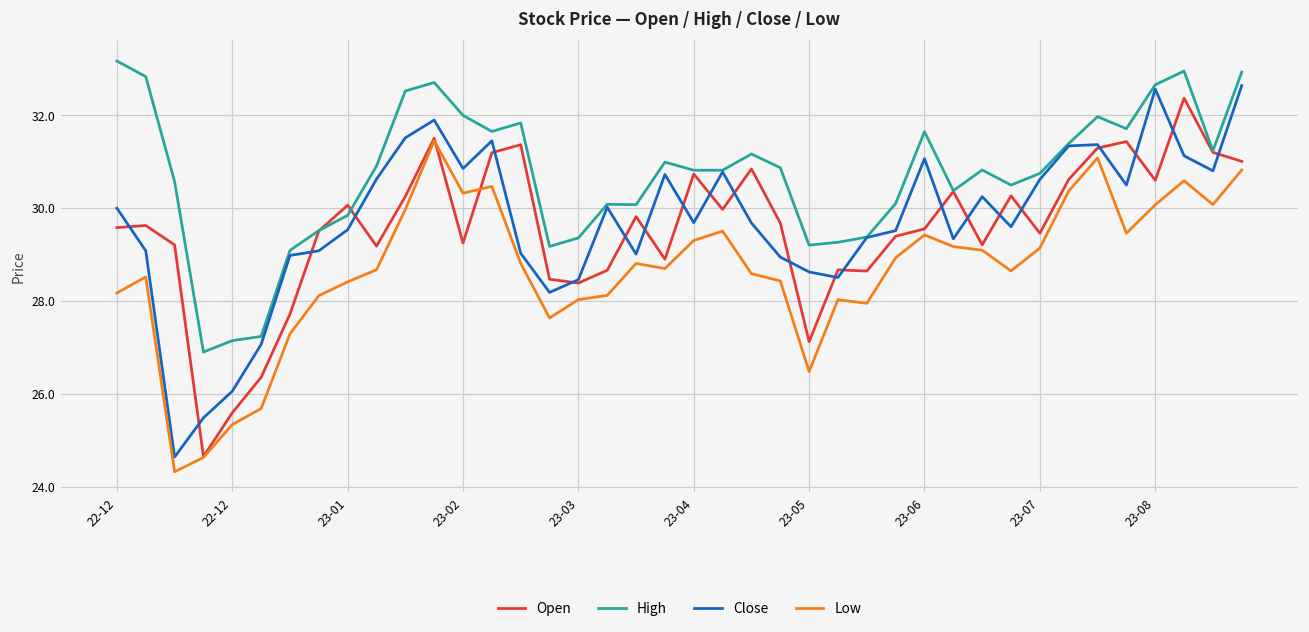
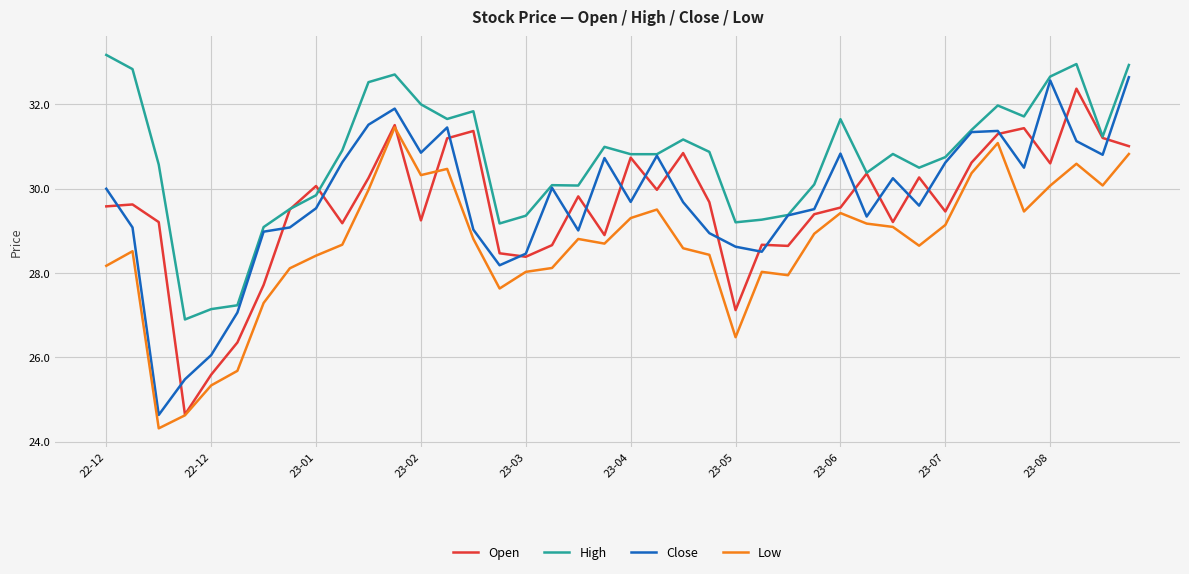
Close, 23-06: 31.1 -> 30.8
